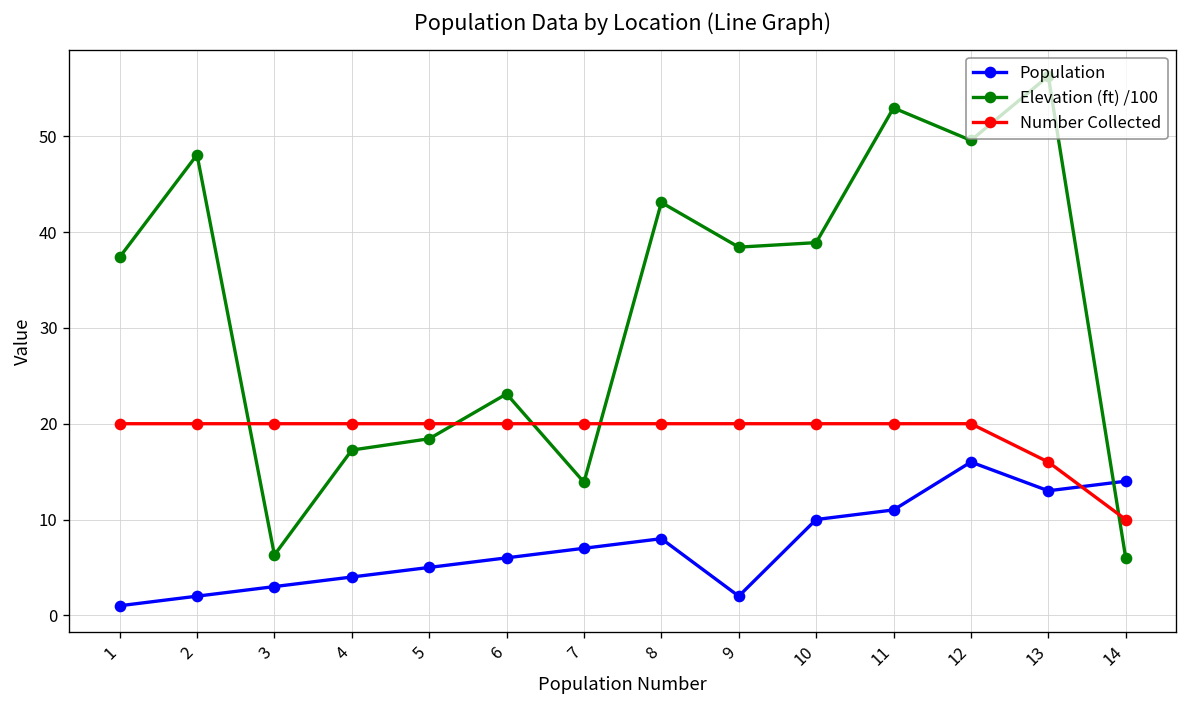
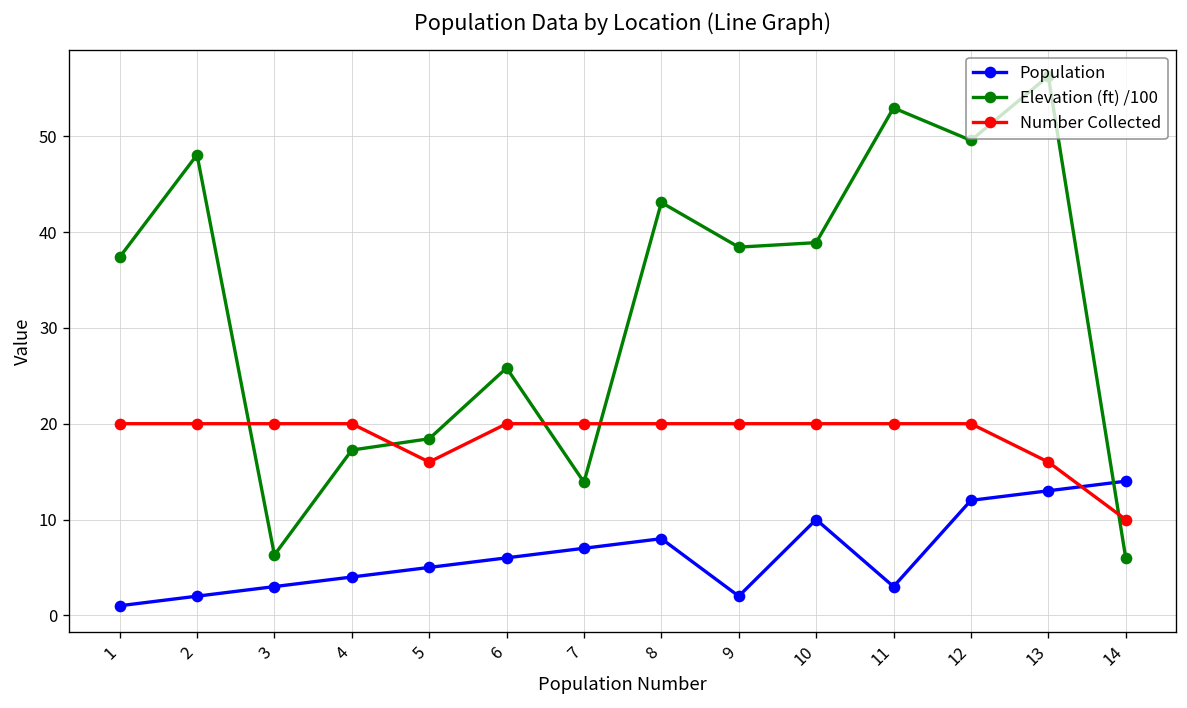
Number Collected, 5: 20 -> 16
Elevation (ft) /100, 6: 23 -> 26
Population, 11: 11 -> 3
Population, 12: 16 -> 12
